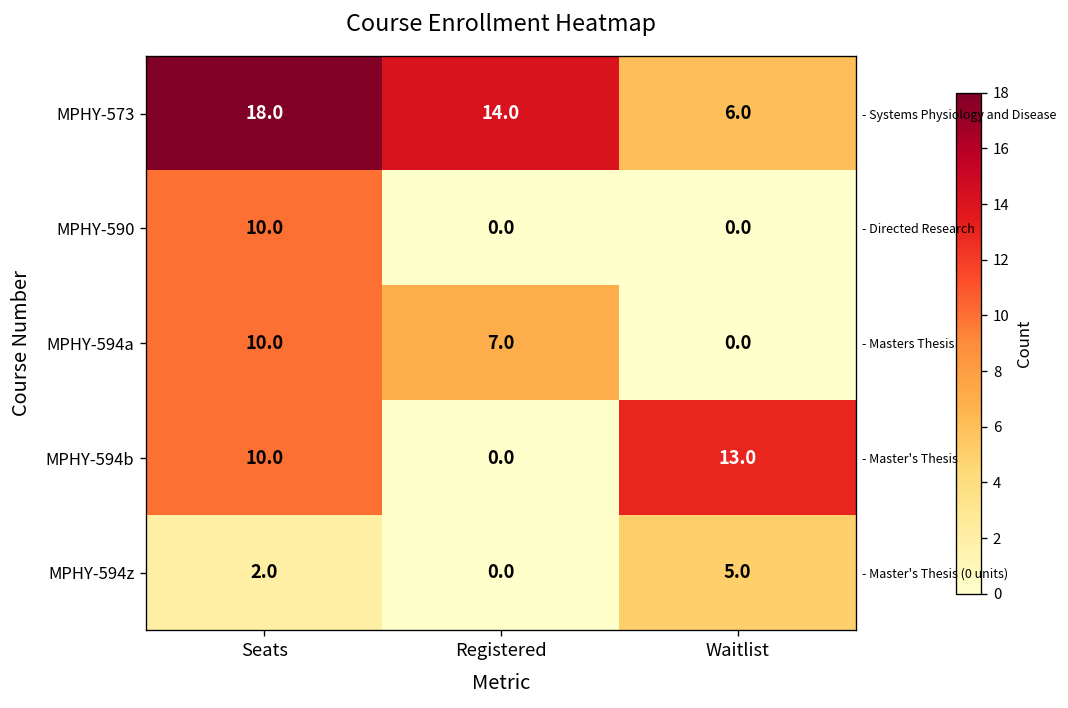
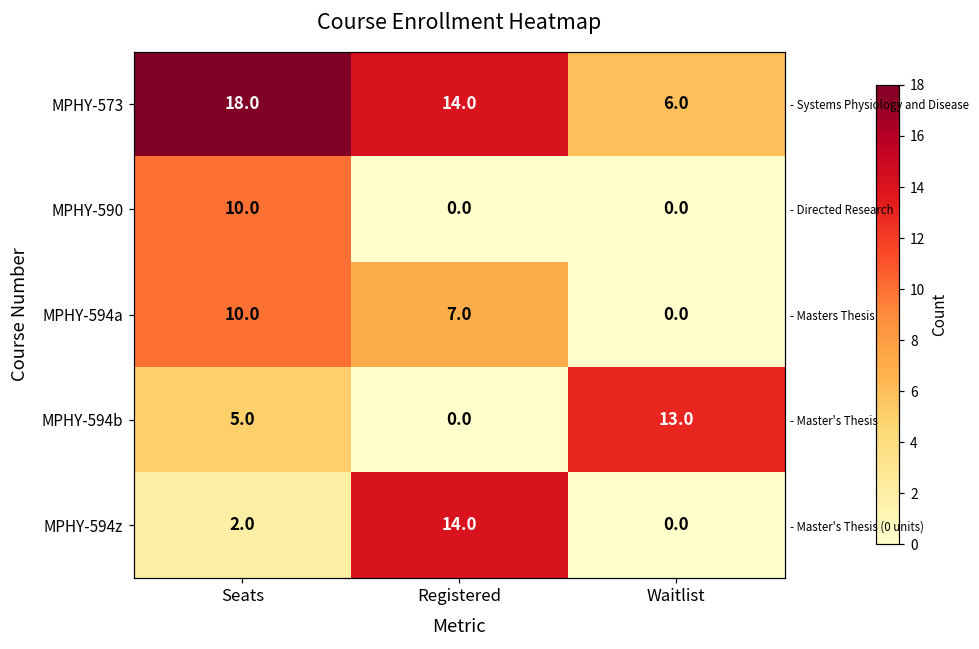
MPHY-594b, Seats: 10.0 -> 5.0
MPHY-594z, Registered: 0.0 -> 14.0
MPHY-594z, Waitlist: 5.0 -> 0.0
